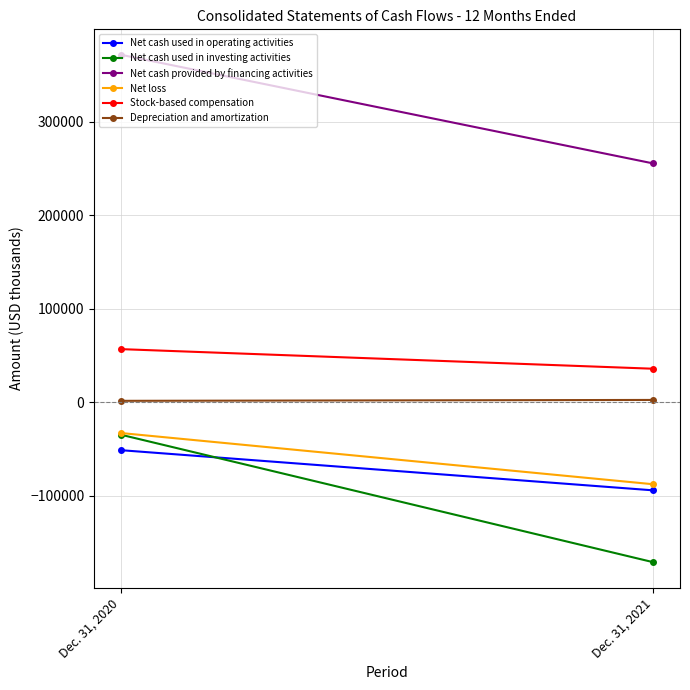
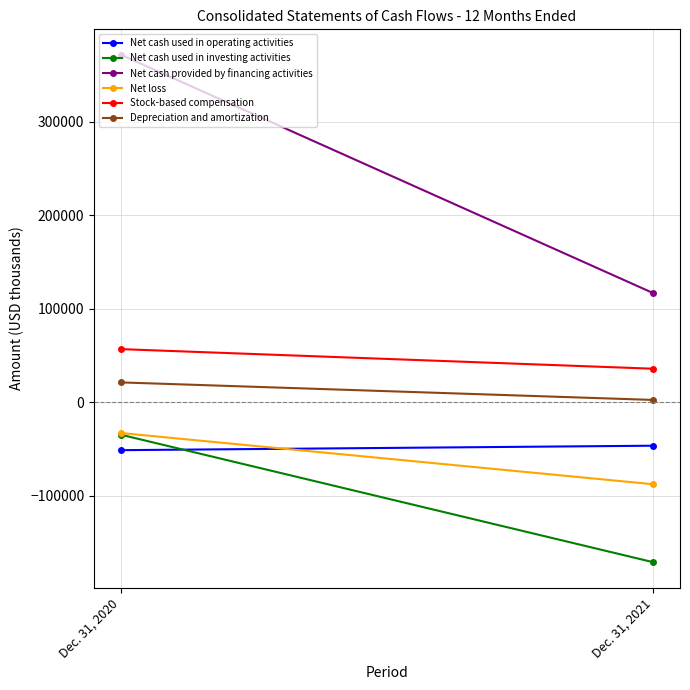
Depreciation and amortization, Dec. 31, 2020: 0 -> 20000
Net cash used in operating activities, Dec. 31, 2021: -90000 -> -50000
Net cash provided by financing activities, Dec. 31, 2021: 260000 -> 120000
